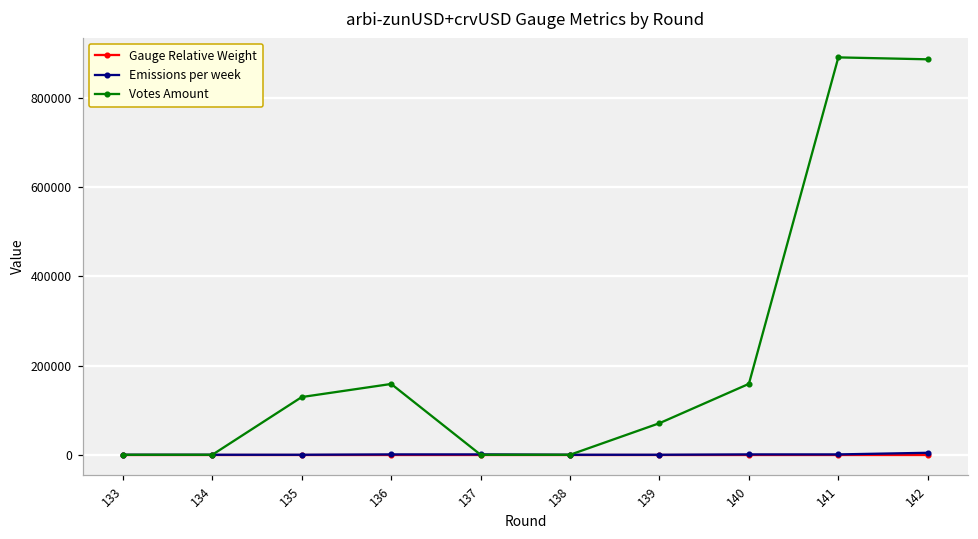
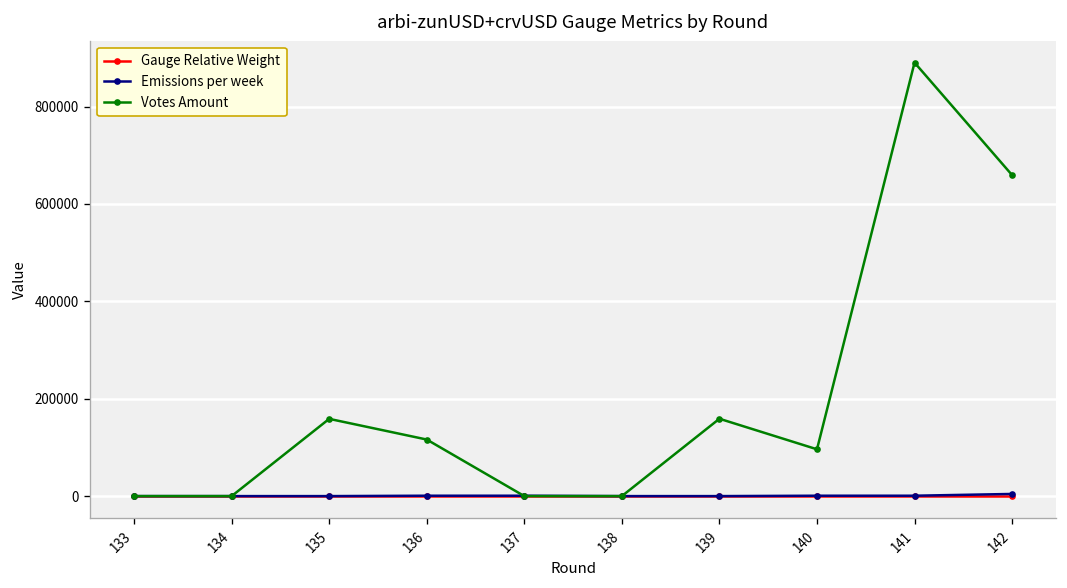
Votes Amount, 135: 130000 -> 160000
Votes Amount, 136: 160000 -> 120000
Votes Amount, 139: 70000 -> 160000
Votes Amount, 140: 160000 -> 100000
Votes Amount, 142: 890000 -> 660000
